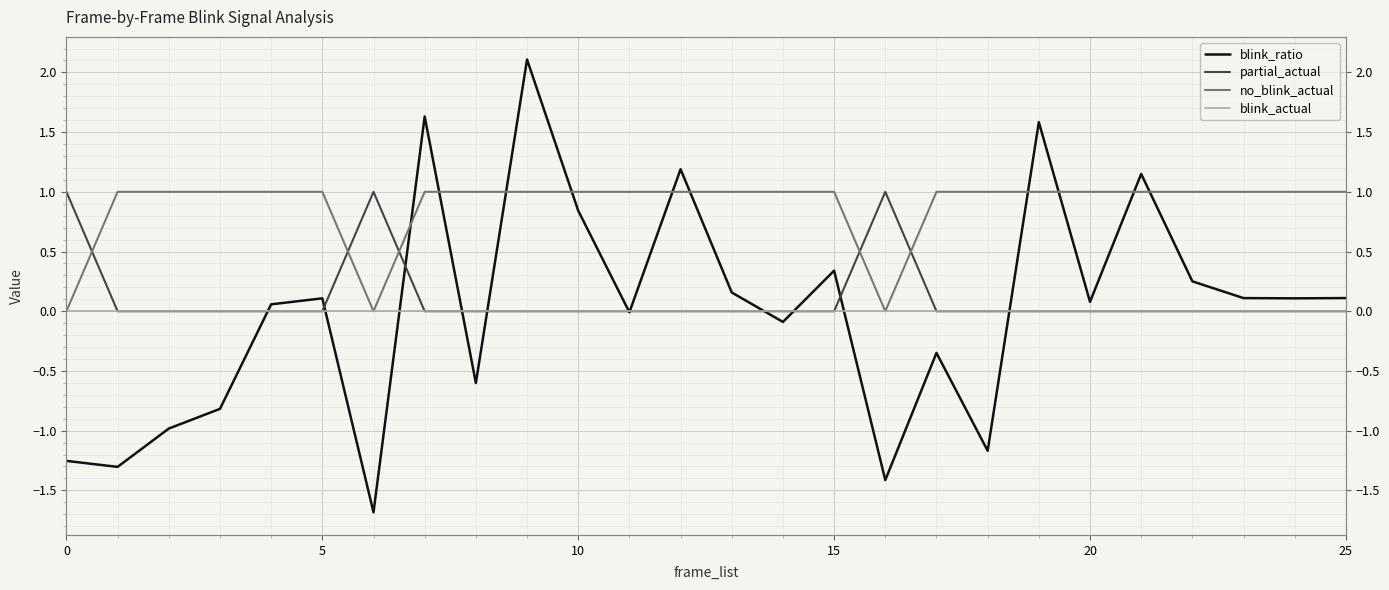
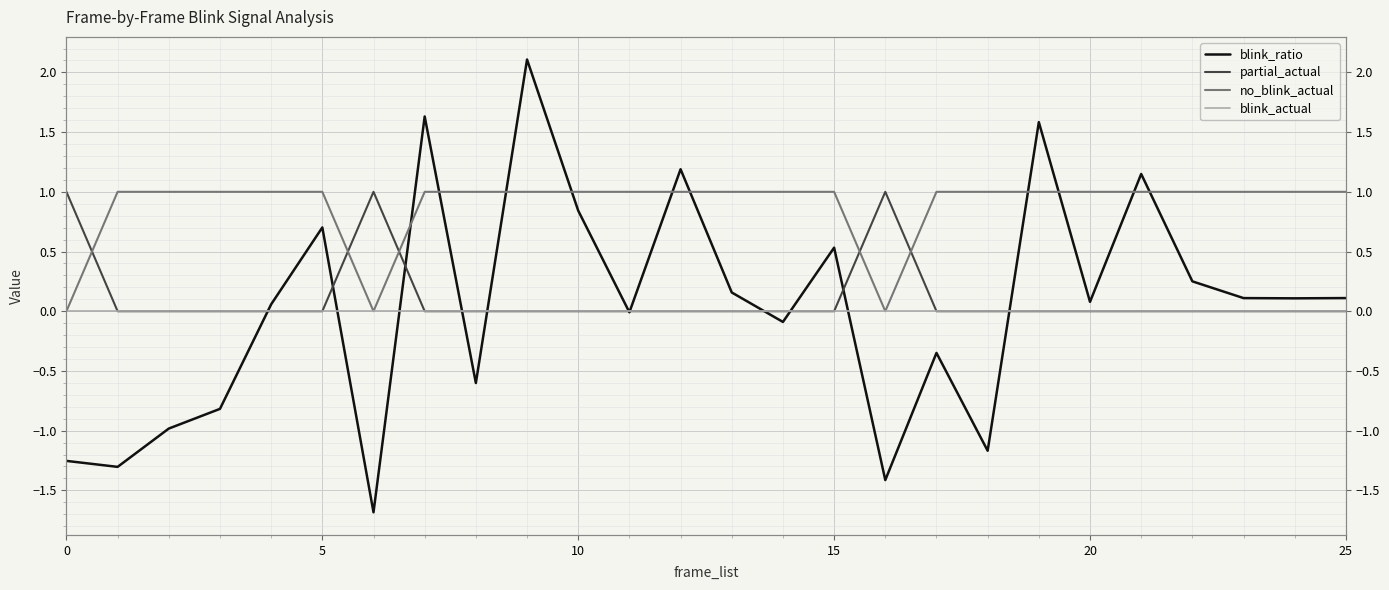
blink_ratio, 5: 0.11 -> 0.70
blink_ratio, 15: 0.34 -> 0.53
